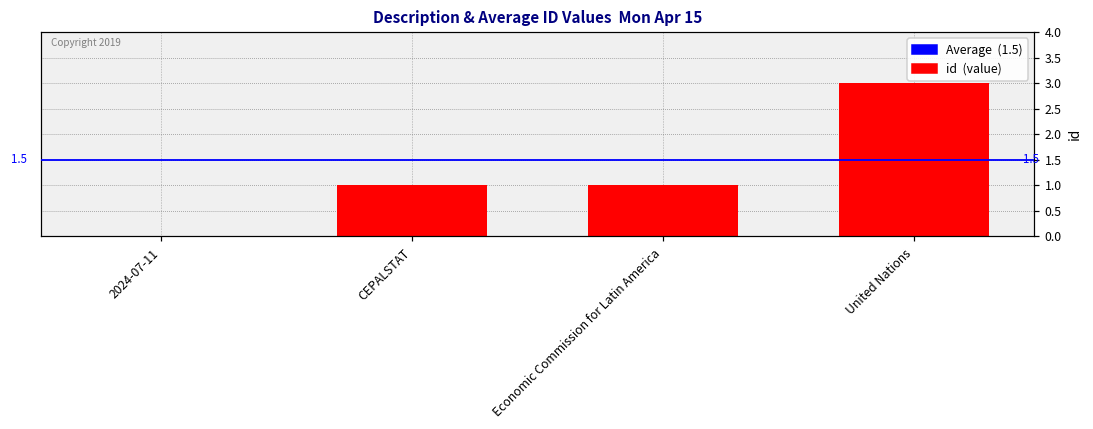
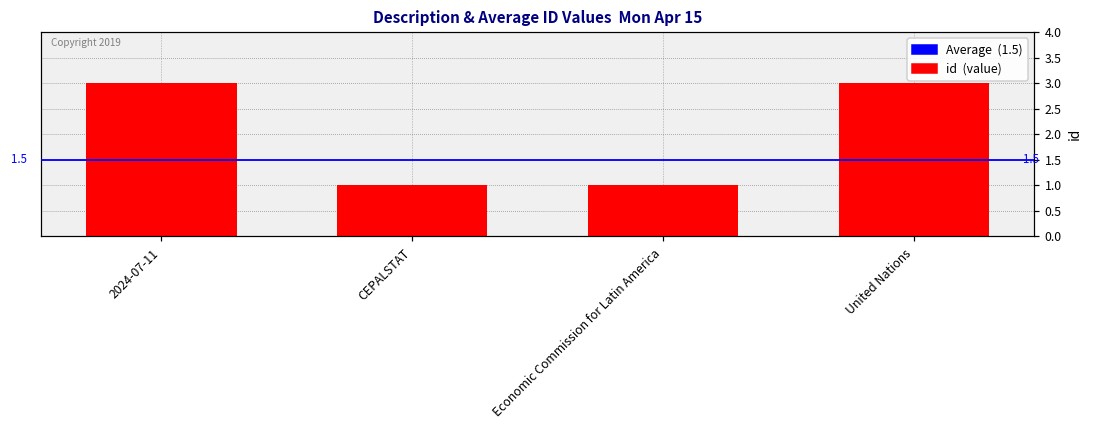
2024-07-11: 0 -> 3
